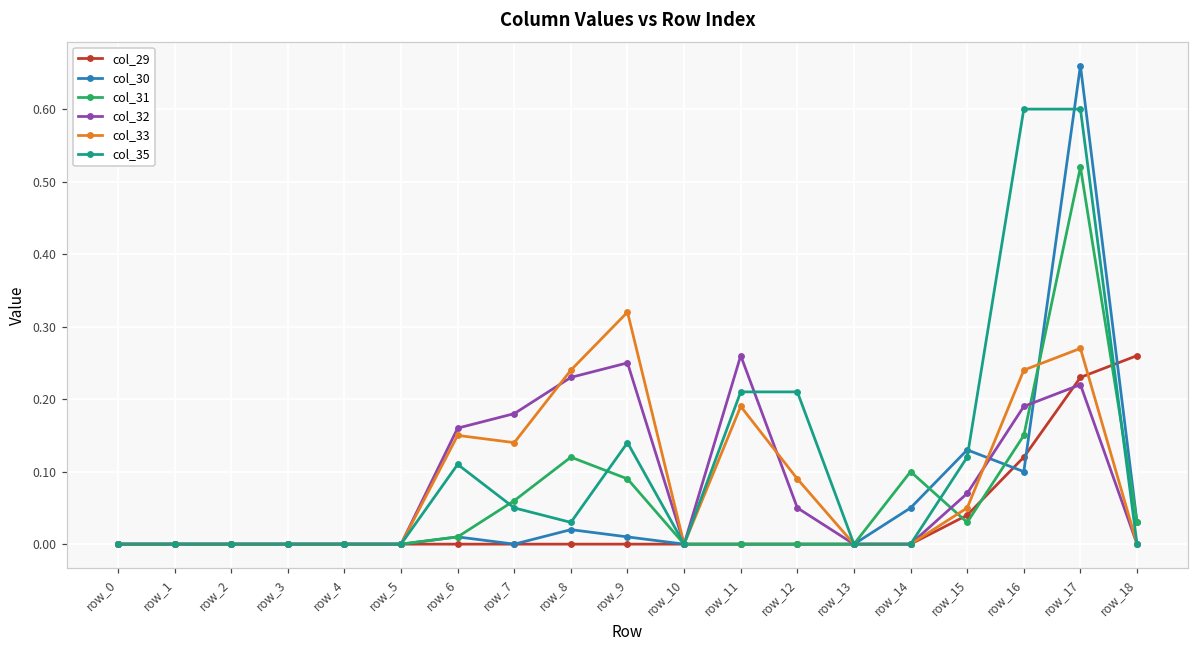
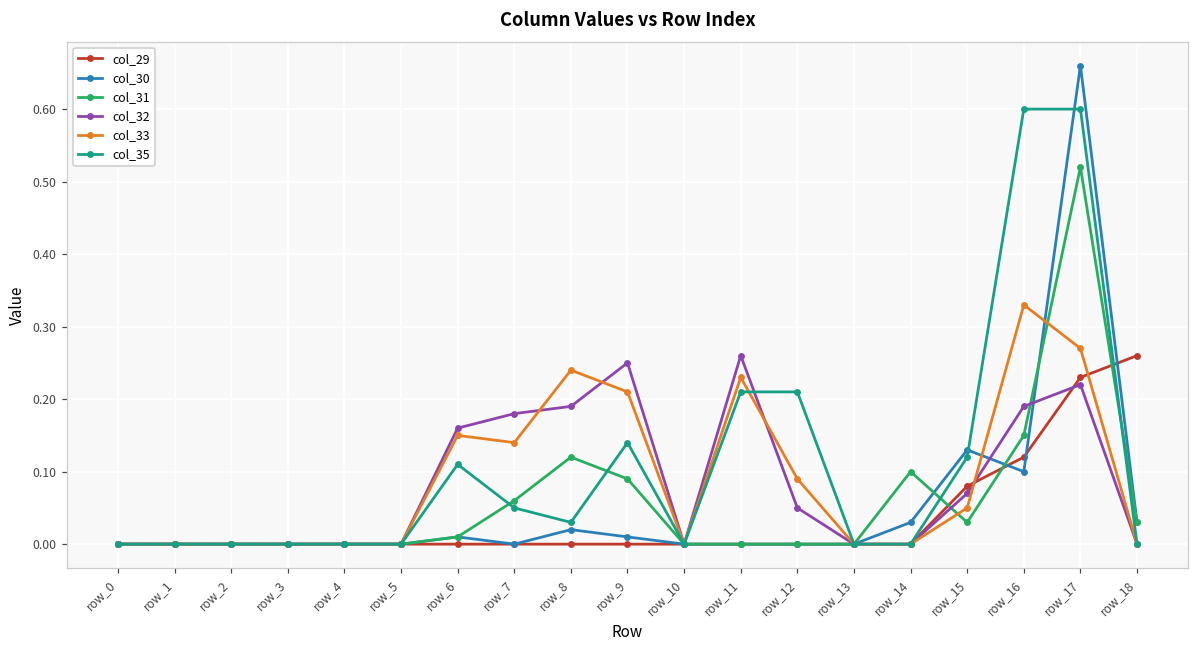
col_32, row_8: 0.23 -> 0.19
col_33, row_9: 0.32 -> 0.21
col_33, row_11: 0.19 -> 0.23
col_30, row_14: 0.05 -> 0.03
col_29, row_15: 0.04 -> 0.08
col_33, row_16: 0.24 -> 0.33
